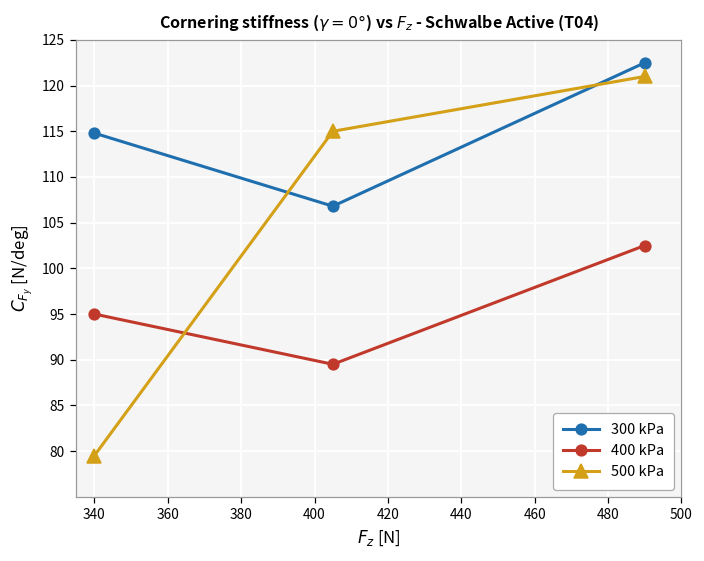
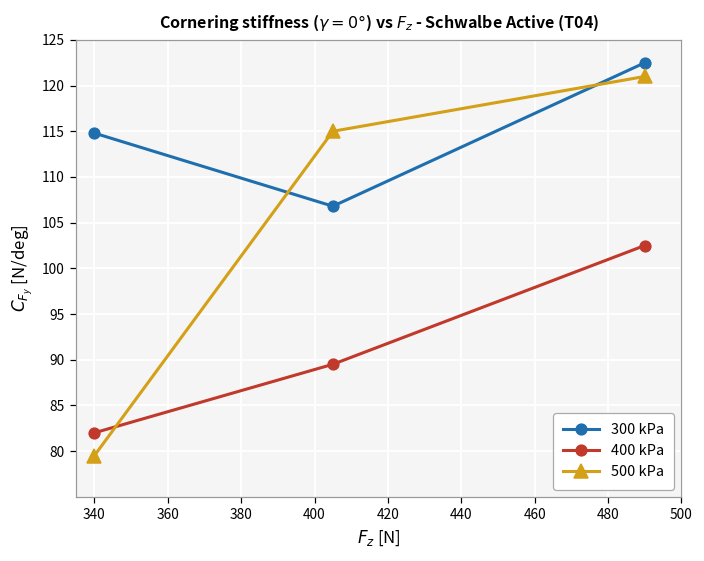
400 kPa, 340: 95 -> 82
